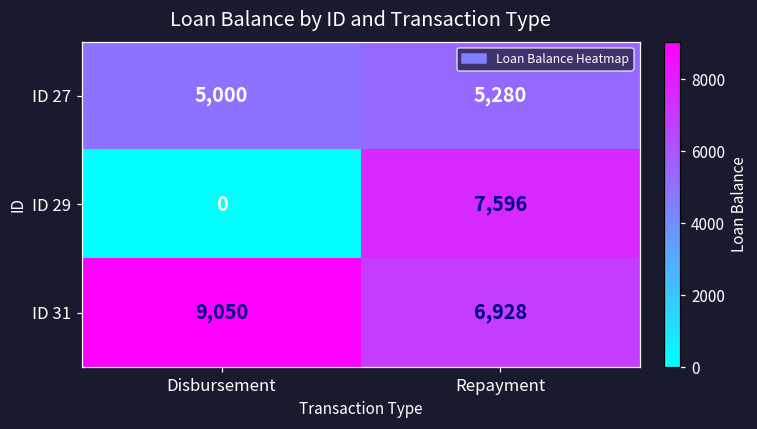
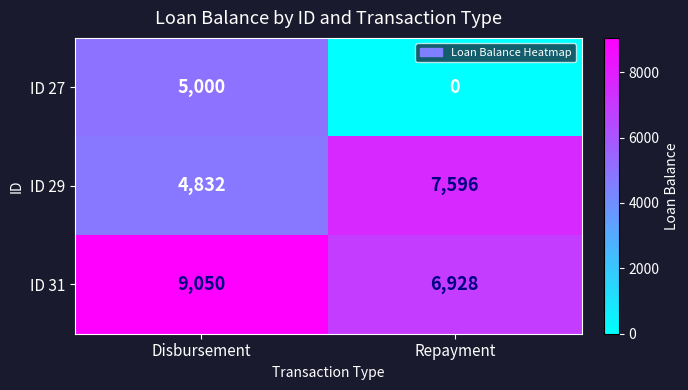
ID 27, Repayment: 5,280 -> 0
ID 29, Disbursement: 0 -> 4,832
